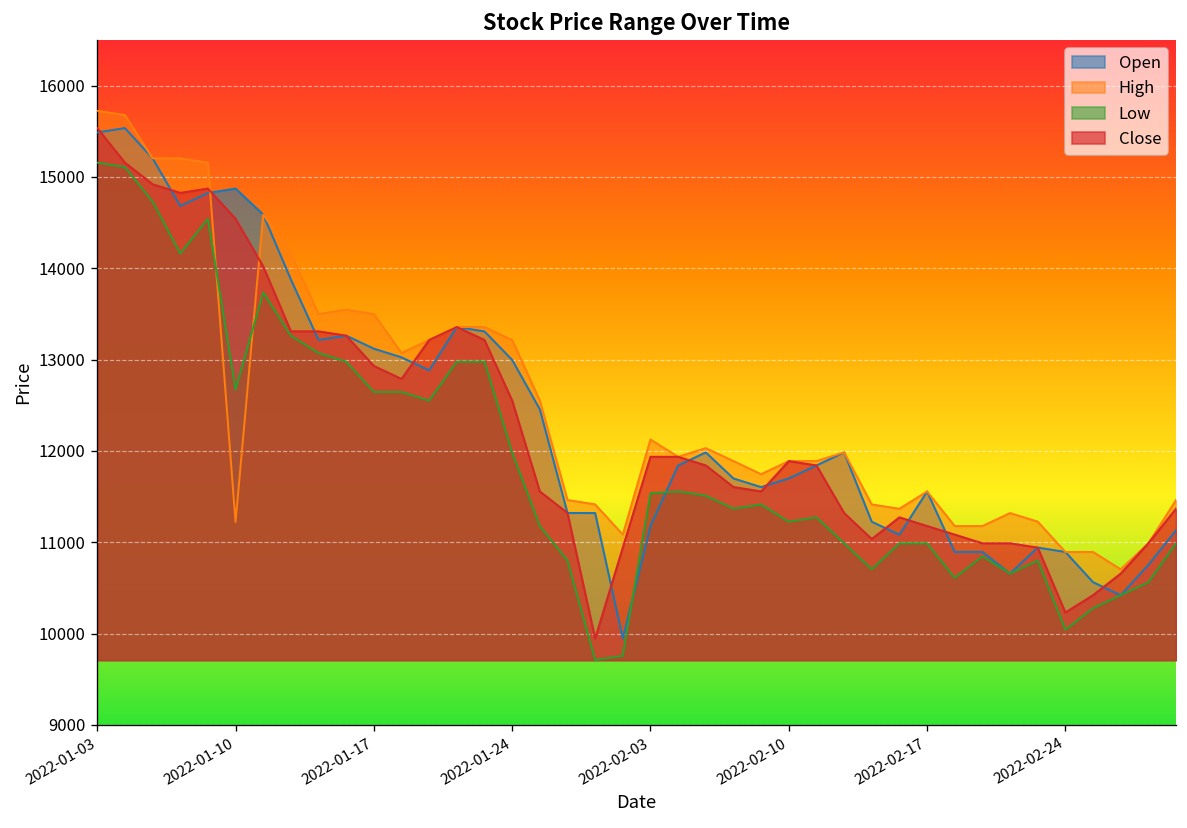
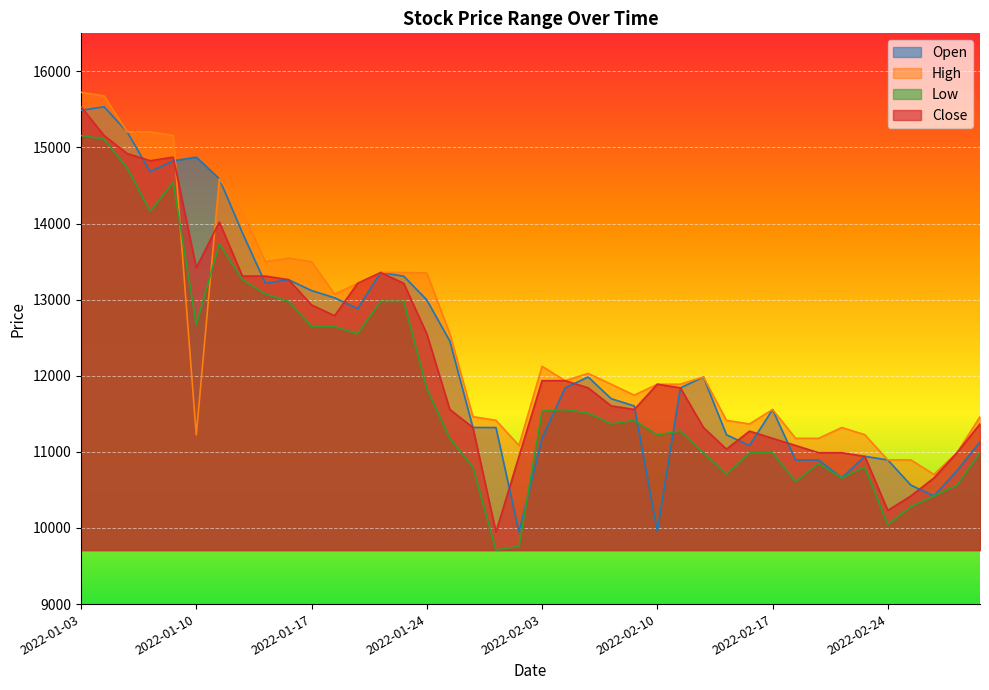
Close, 2022-01-10: 14500 -> 13400
High, 2022-01-24: 13200 -> 13400
Low, 2022-01-24: 12000 -> 11800
Open, 2022-02-10: 11700 -> 10000
